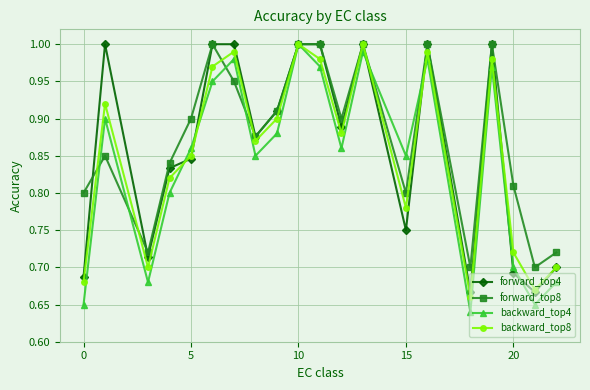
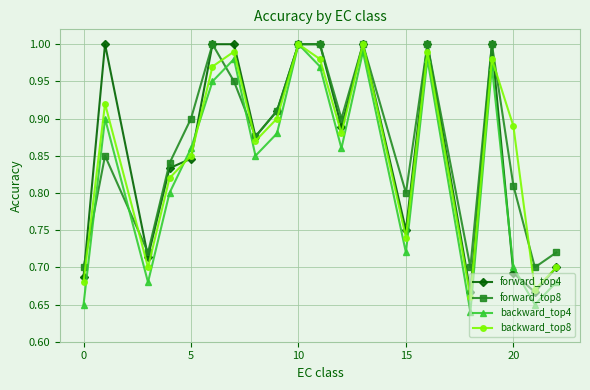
forward_top8, 0: 0.8 -> 0.7
backward_top4, 15: 0.85 -> 0.72
backward_top8, 15: 0.78 -> 0.74
backward_top8, 20: 0.72 -> 0.89
